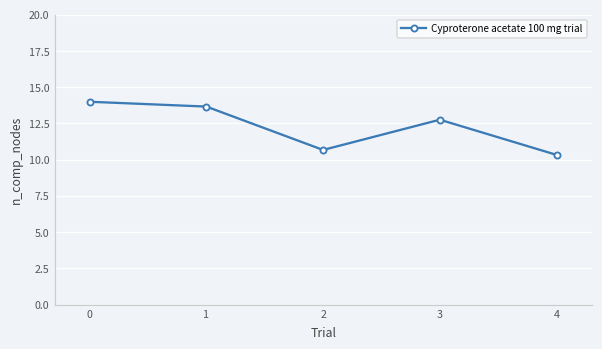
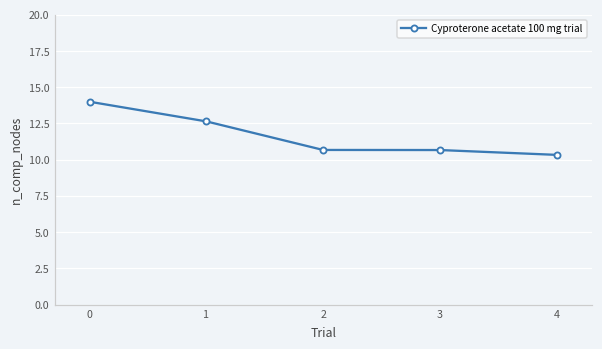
1: 13.7 -> 12.6
3: 12.8 -> 10.7
